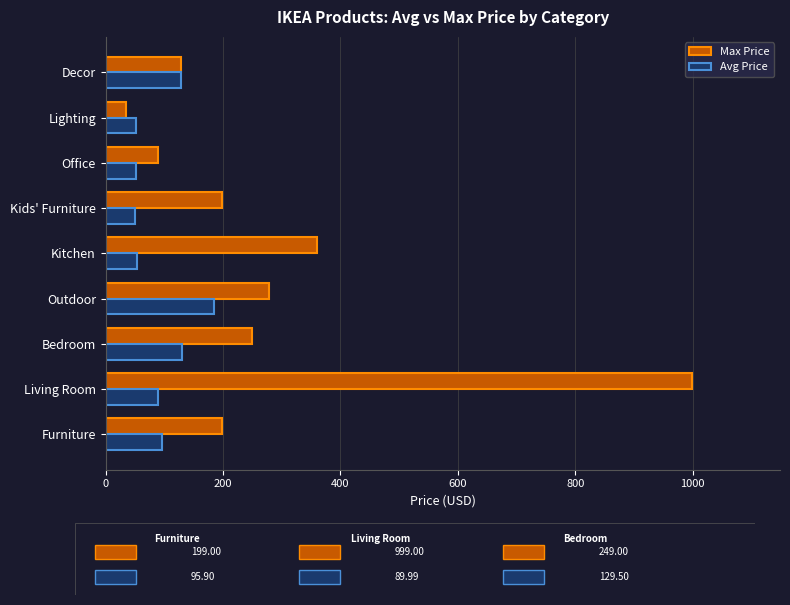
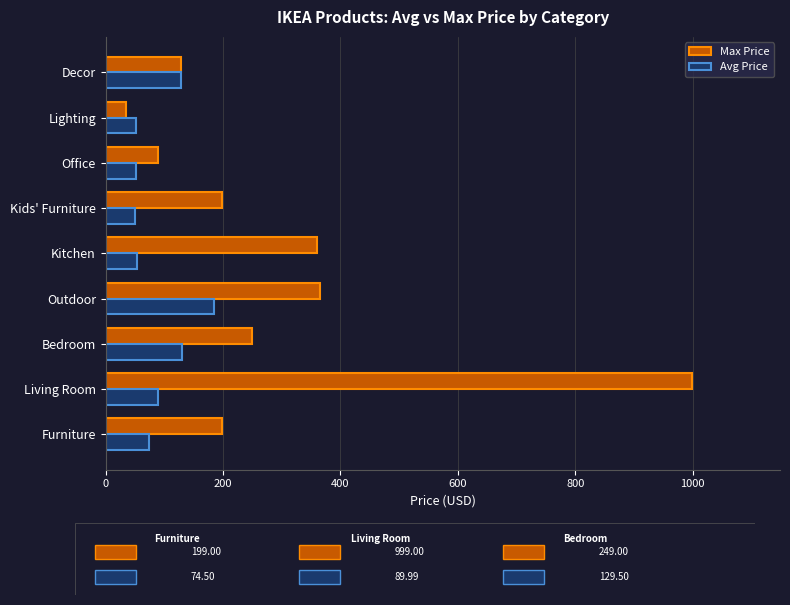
Max Price, Outdoor: 280 -> 360
Avg Price, Furniture: 95.90 -> 74.50
